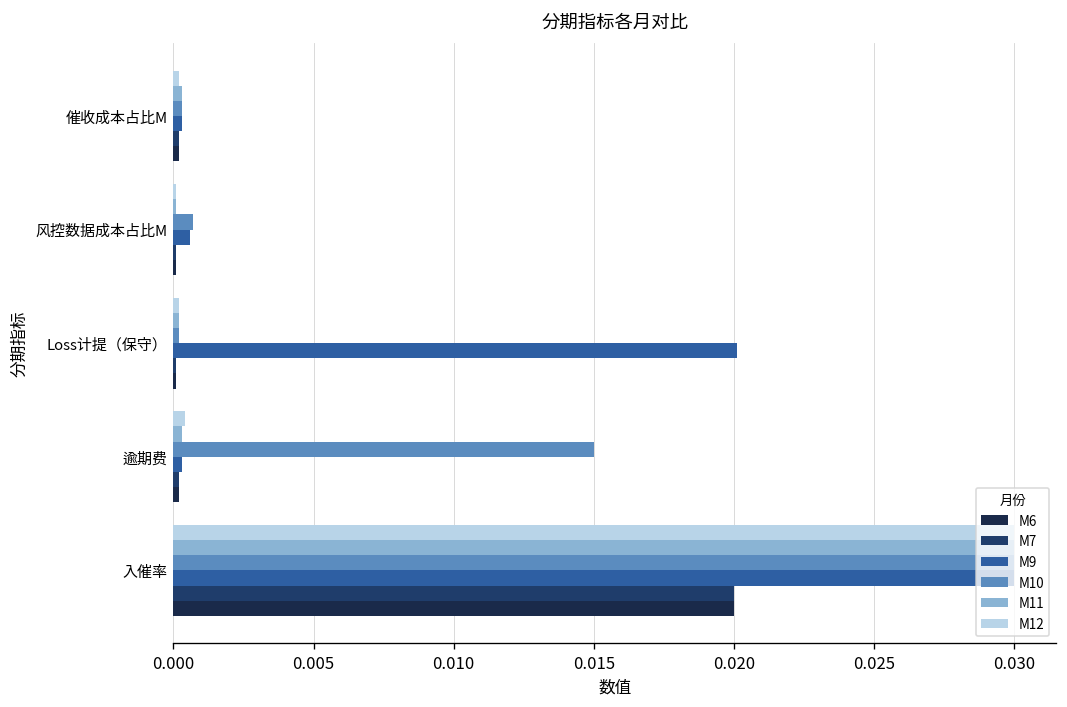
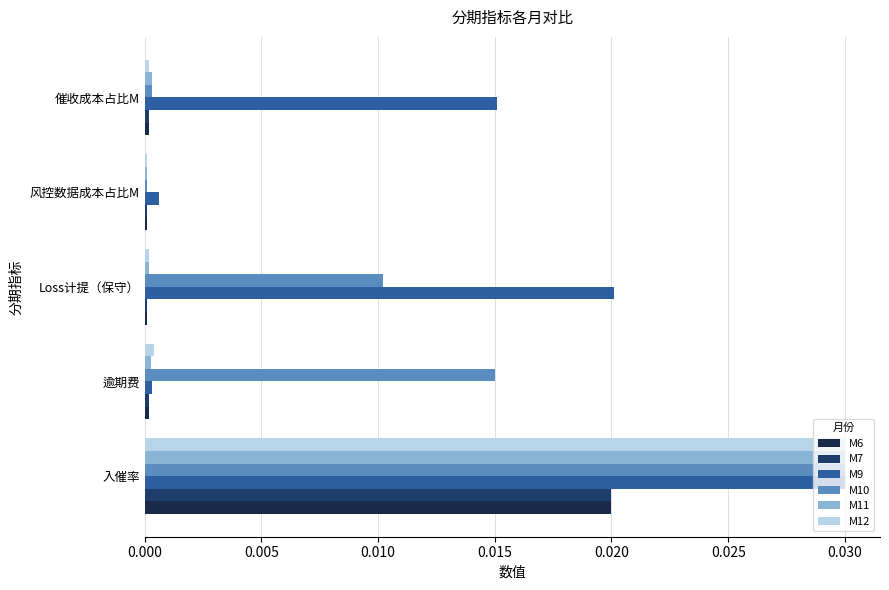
M9, 催收成本占比M: 0.0003 -> 0.0151
M10, 风控数据成本占比M: 0.0007 -> 0.0001
M10, Loss计提（保守）: 0.0002 -> 0.0102
